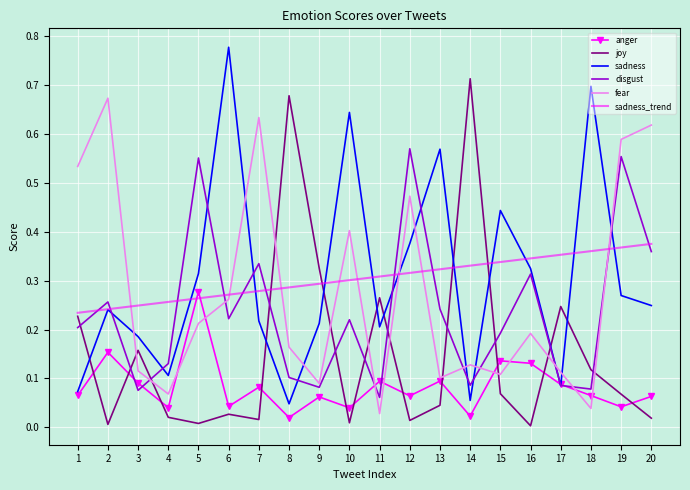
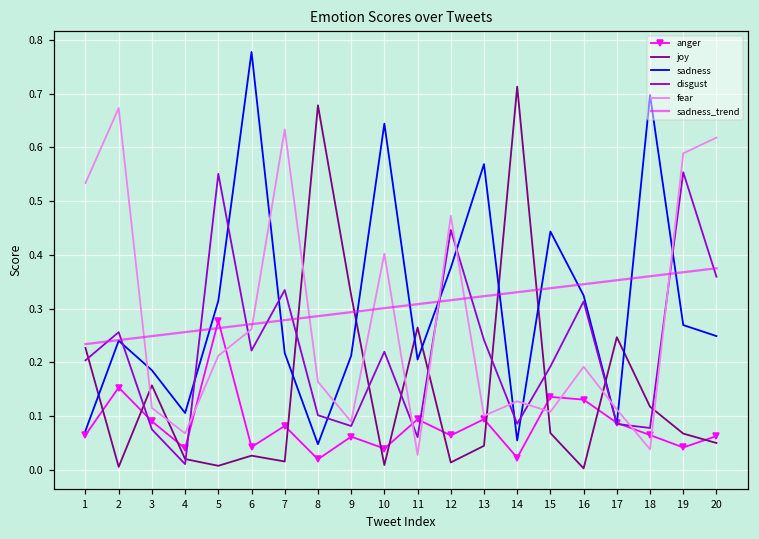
disgust, 4: 0.13 -> 0.01
disgust, 12: 0.57 -> 0.45
joy, 20: 0.02 -> 0.05
